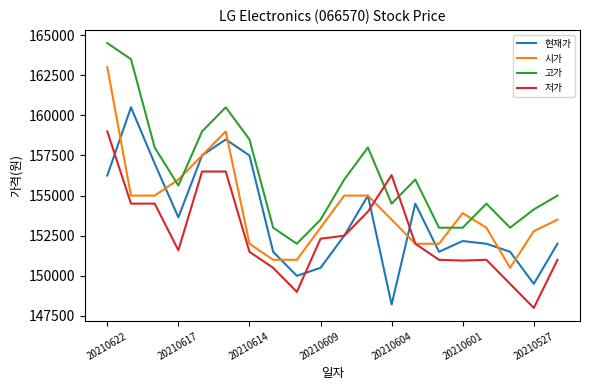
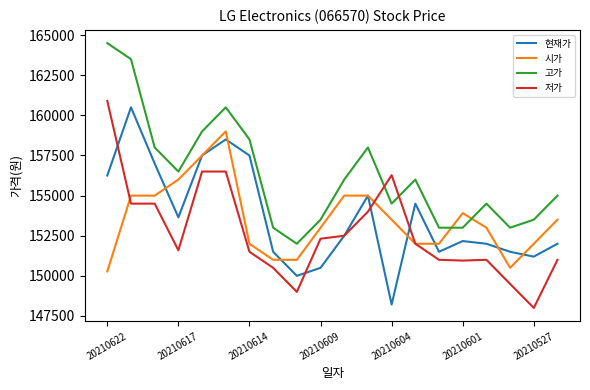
시가, 20210622: 163000 -> 150300
저가, 20210622: 159000 -> 160900
고가, 20210617: 155600 -> 156500
현재가, 20210527: 149500 -> 151200
시가, 20210527: 152800 -> 152000
고가, 20210527: 154100 -> 153500
